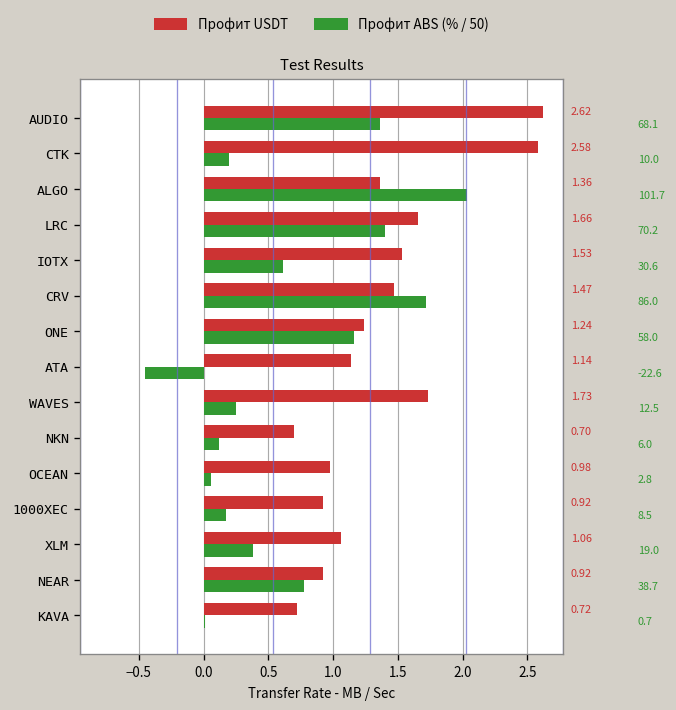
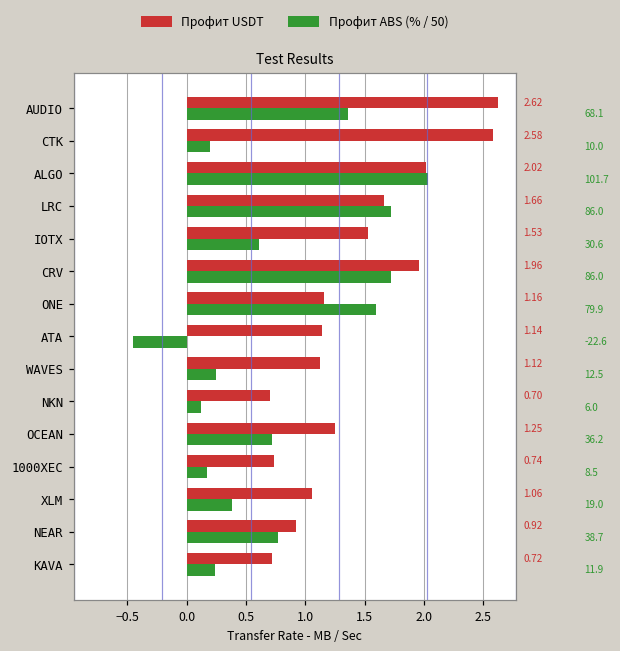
Профит USDT, ALGO: 1.36 -> 2.02
Профит ABS (% / 50), LRC: 70.2 -> 86.0
Профит USDT, CRV: 1.47 -> 1.96
Профит USDT, ONE: 1.24 -> 1.16
Профит ABS (% / 50), ONE: 58.0 -> 79.9
Профит USDT, WAVES: 1.73 -> 1.12
Профит USDT, OCEAN: 0.98 -> 1.25
Профит ABS (% / 50), OCEAN: 2.8 -> 36.2
Профит USDT, 1000XEC: 0.92 -> 0.74
Профит ABS (% / 50), KAVA: 0.7 -> 11.9
